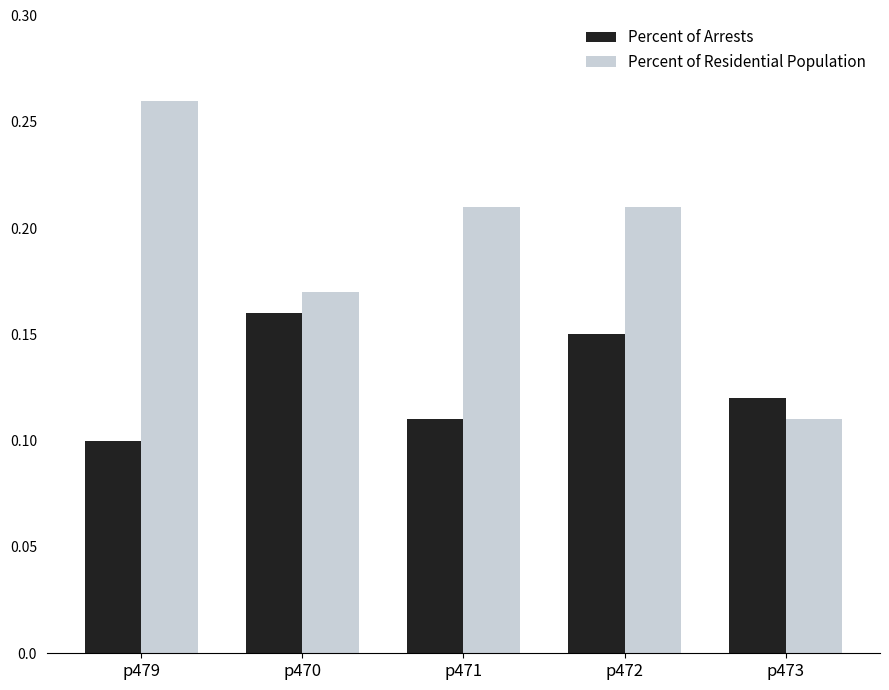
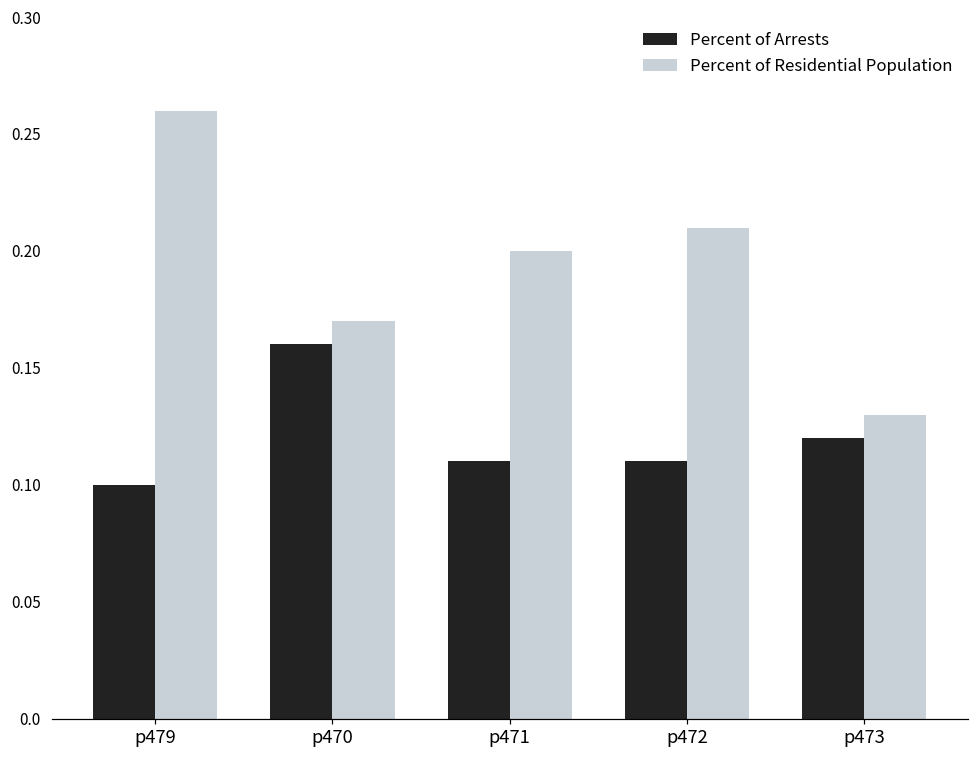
Percent of Residential Population, p471: 0.210 -> 0.200
Percent of Arrests, p472: 0.150 -> 0.110
Percent of Residential Population, p473: 0.110 -> 0.130
